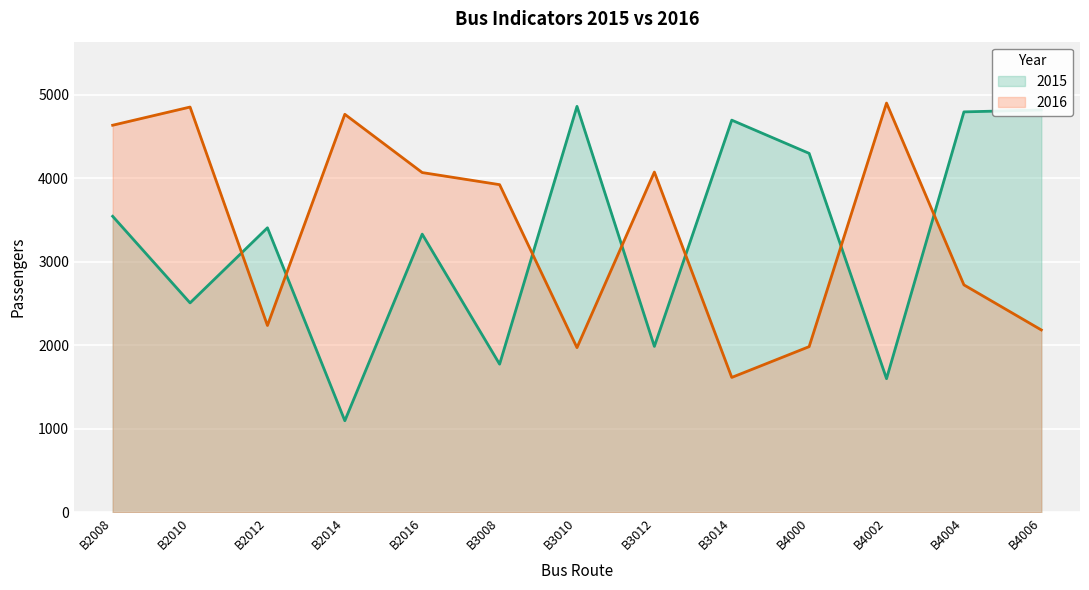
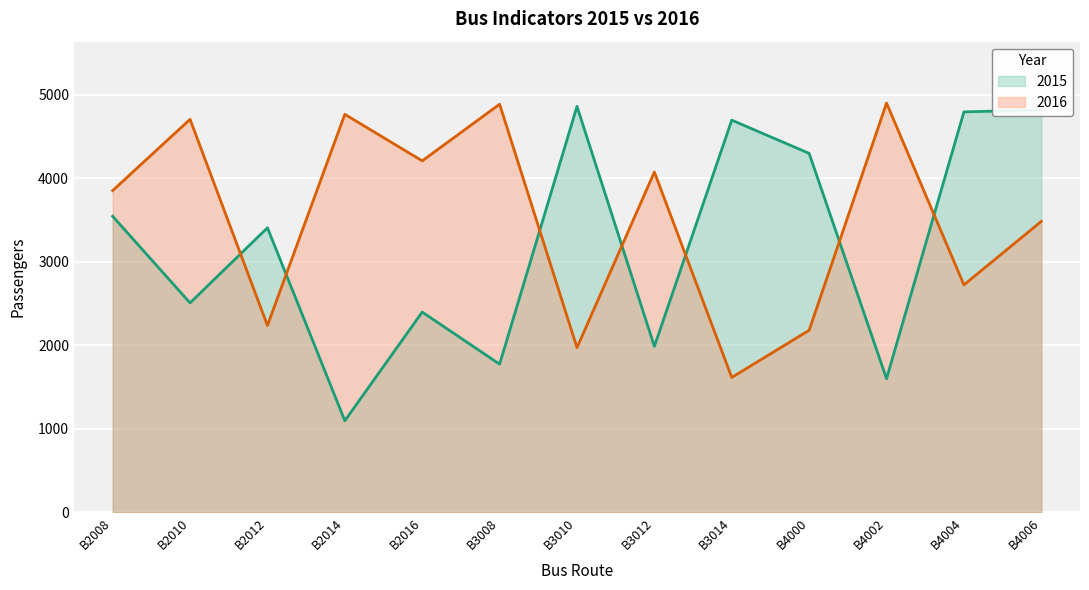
2016, B2008: 4600 -> 3900
2016, B2010: 4900 -> 4700
2015, B2016: 3300 -> 2400
2016, B2016: 4100 -> 4200
2016, B3008: 3900 -> 4900
2016, B4000: 2000 -> 2200
2016, B4006: 2200 -> 3500
